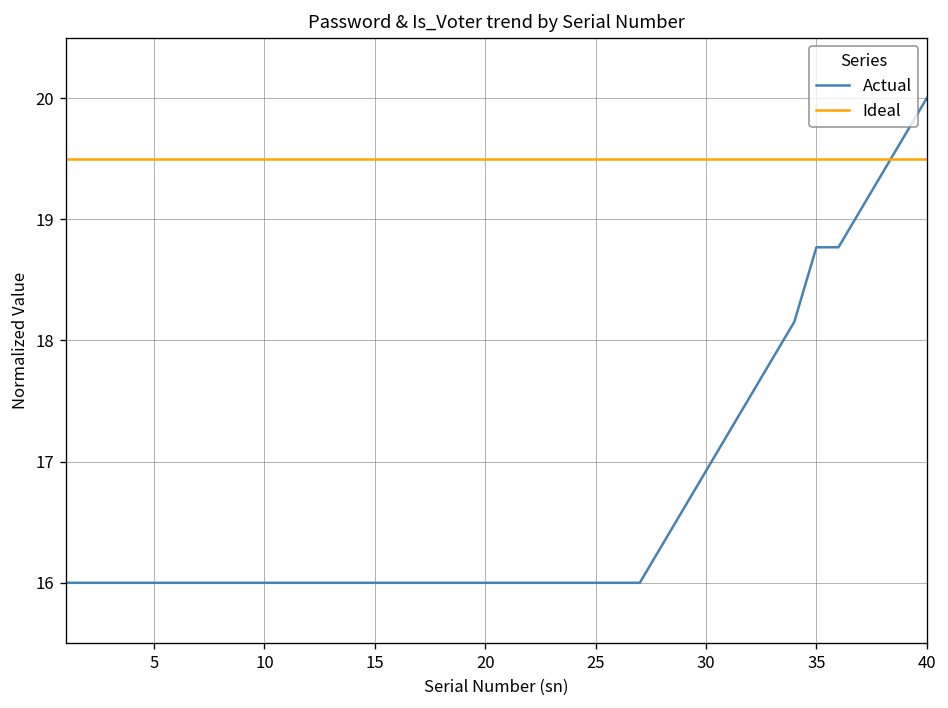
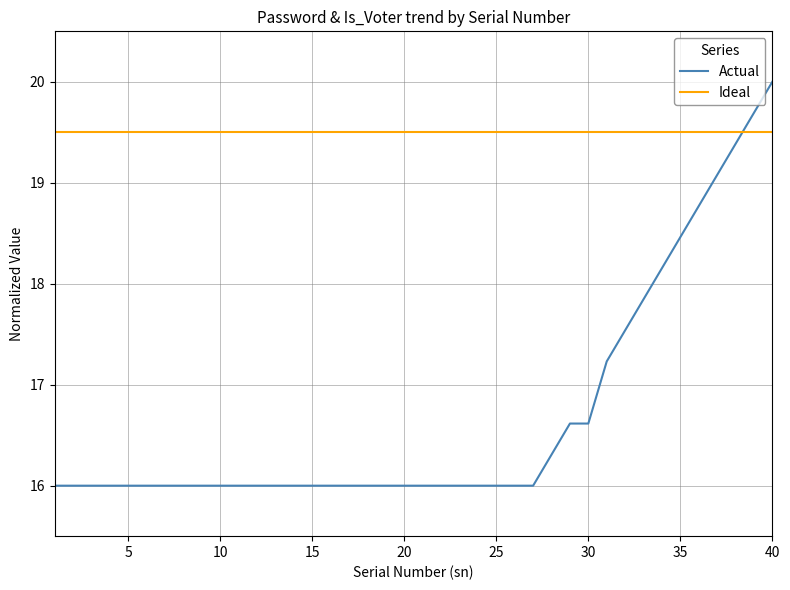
Actual, 30: 16.92 -> 16.62
Actual, 35: 18.77 -> 18.46
